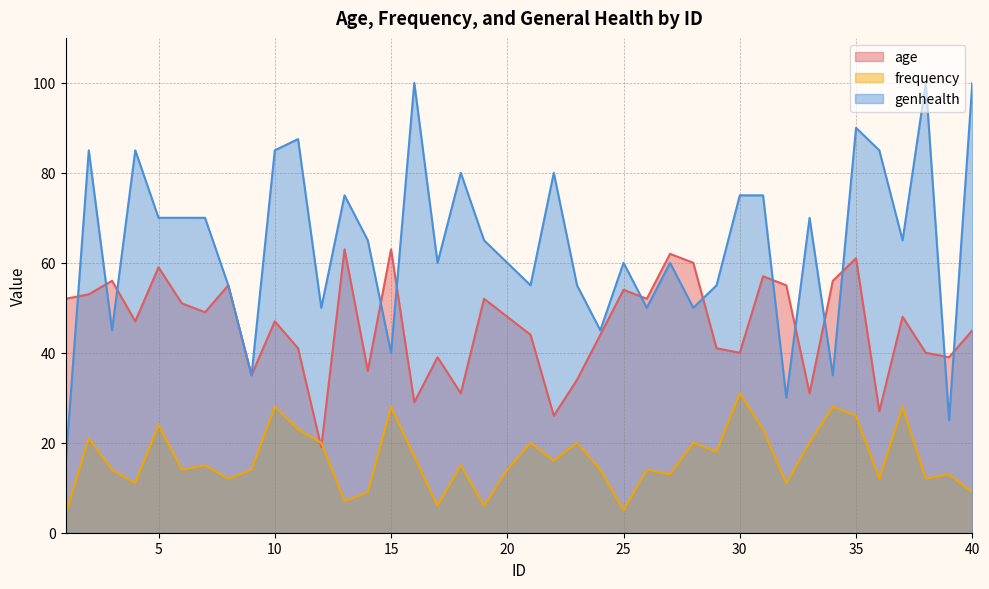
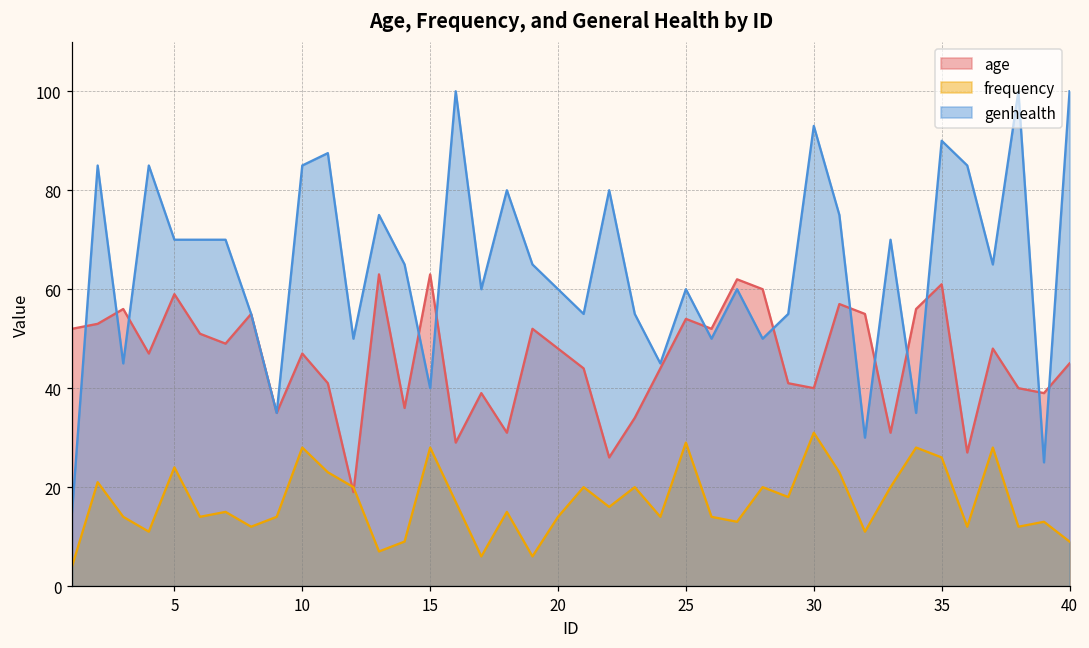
frequency, 25: 5 -> 29
genhealth, 30: 75 -> 93
